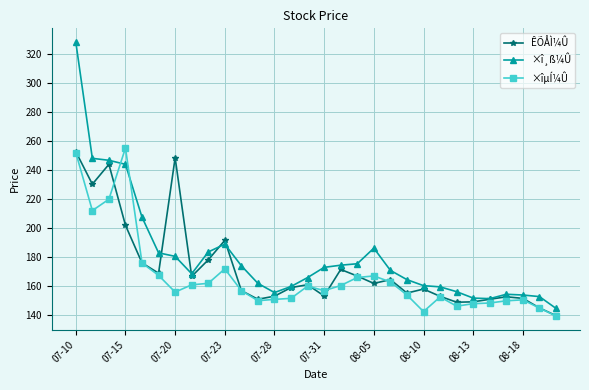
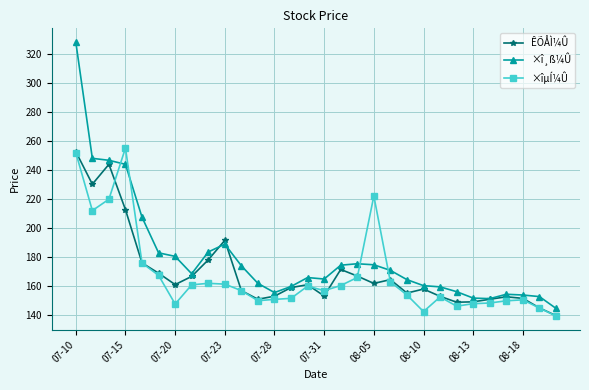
ÊÕÅÌ¼Û, 07-15: 202 -> 213
ÊÕÅÌ¼Û, 07-20: 248 -> 161
×îµÍ¼Û, 07-20: 156 -> 148
×îµÍ¼Û, 07-23: 172 -> 161
×î¸ß¼Û, 07-31: 173 -> 165
×î¸ß¼Û, 08-05: 186 -> 175
×îµÍ¼Û, 08-05: 167 -> 222
